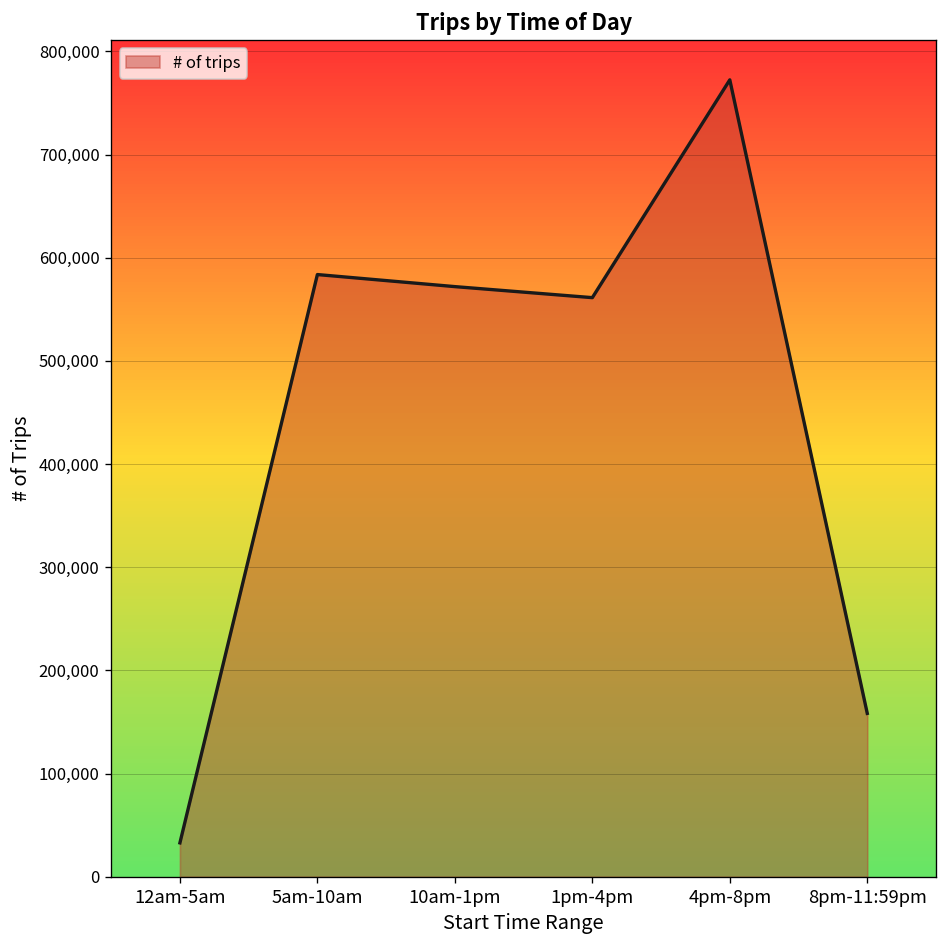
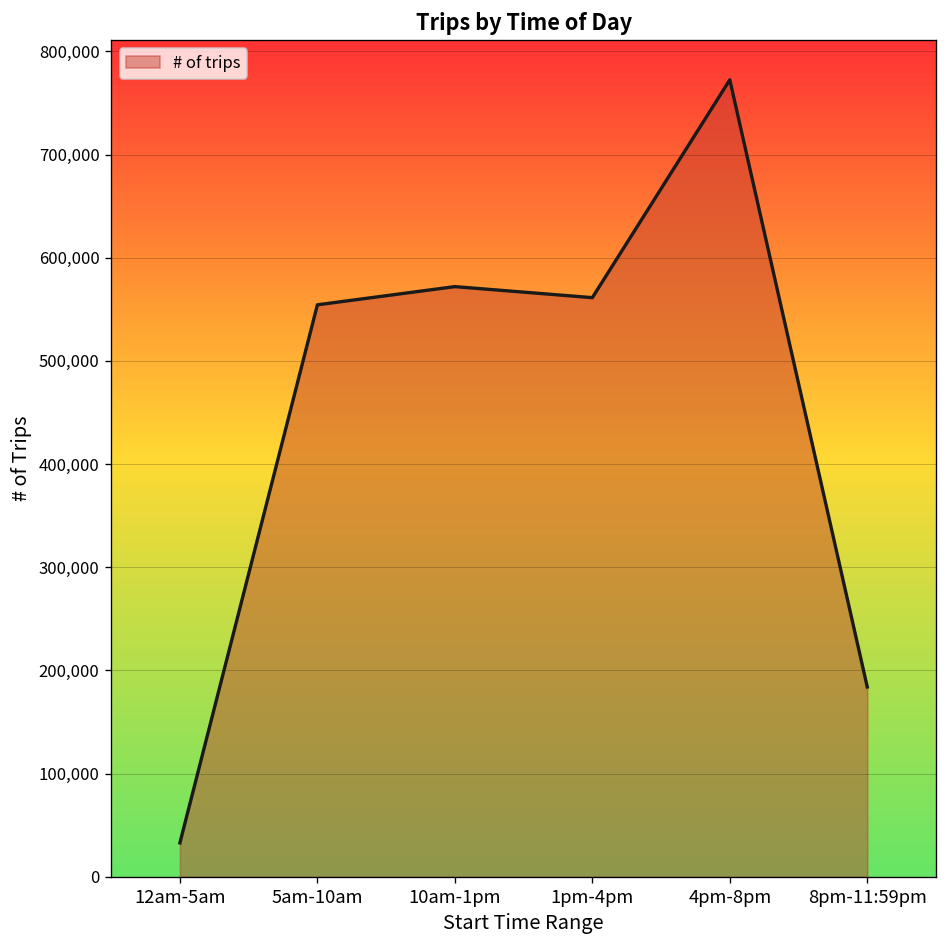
5am-10am: 580,000 -> 550,000
8pm-11:59pm: 160,000 -> 180,000
